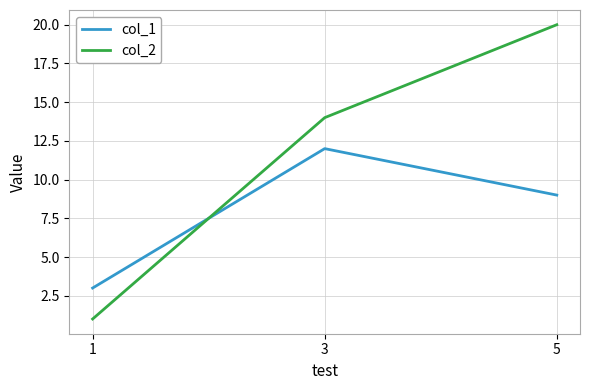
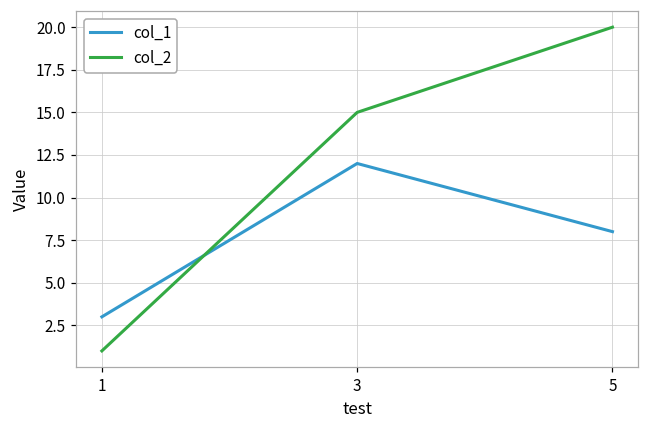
col_2, 3: 14 -> 15
col_1, 5: 9 -> 8
